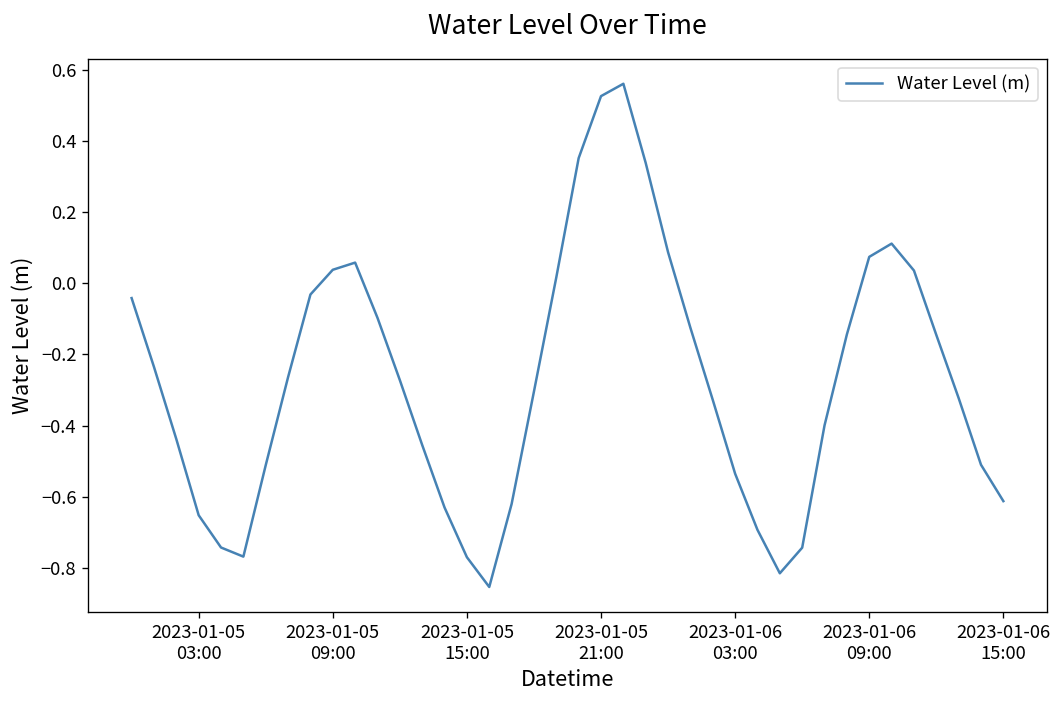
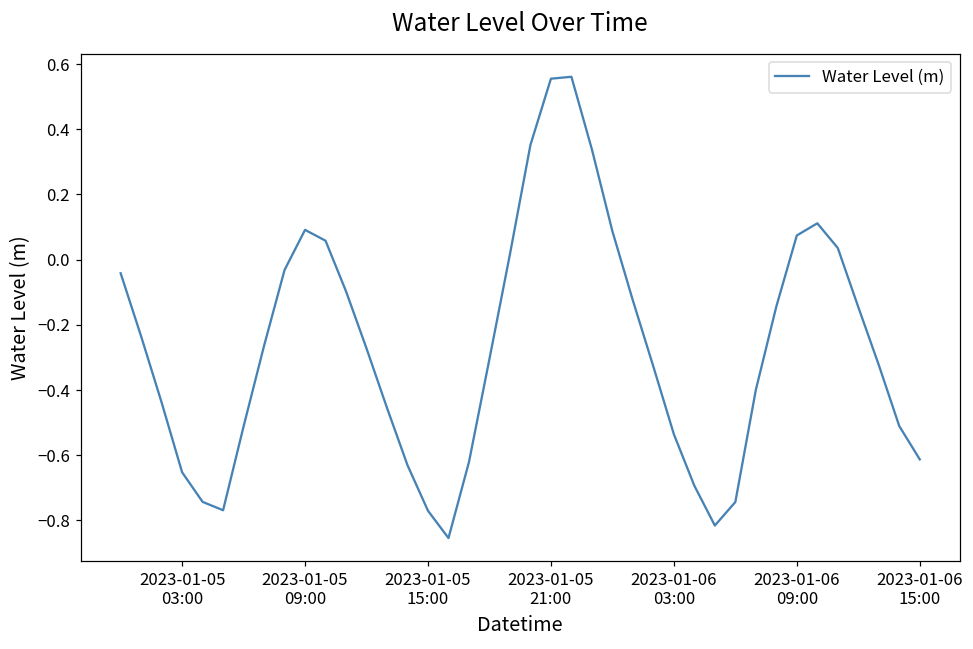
2023-01-05 09:00: 0.04 -> 0.09
2023-01-05 21:00: 0.53 -> 0.56
